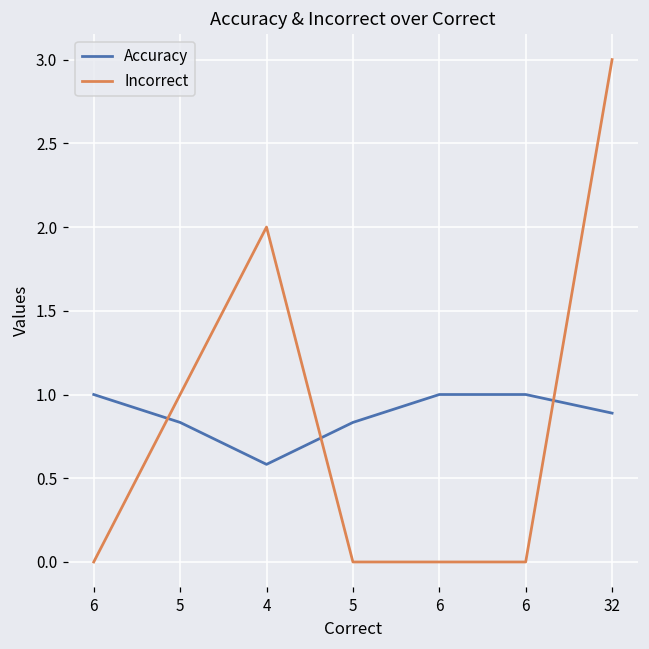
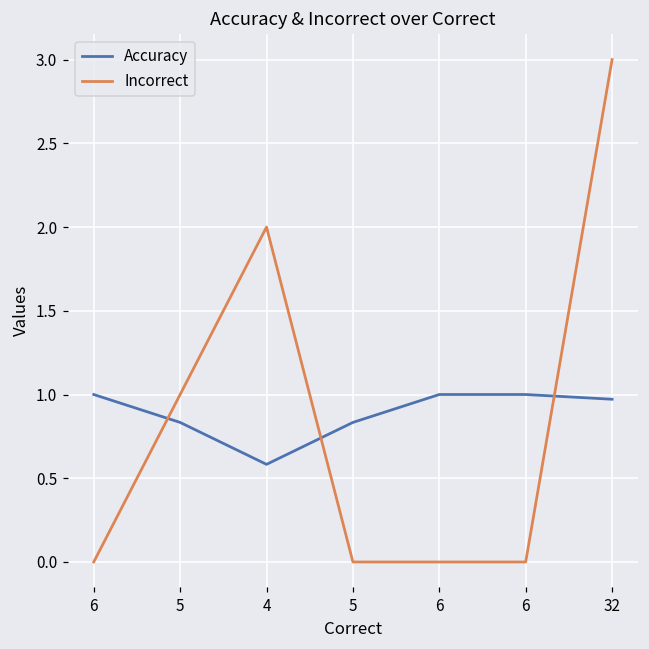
Accuracy, 32: 0.89 -> 0.97
